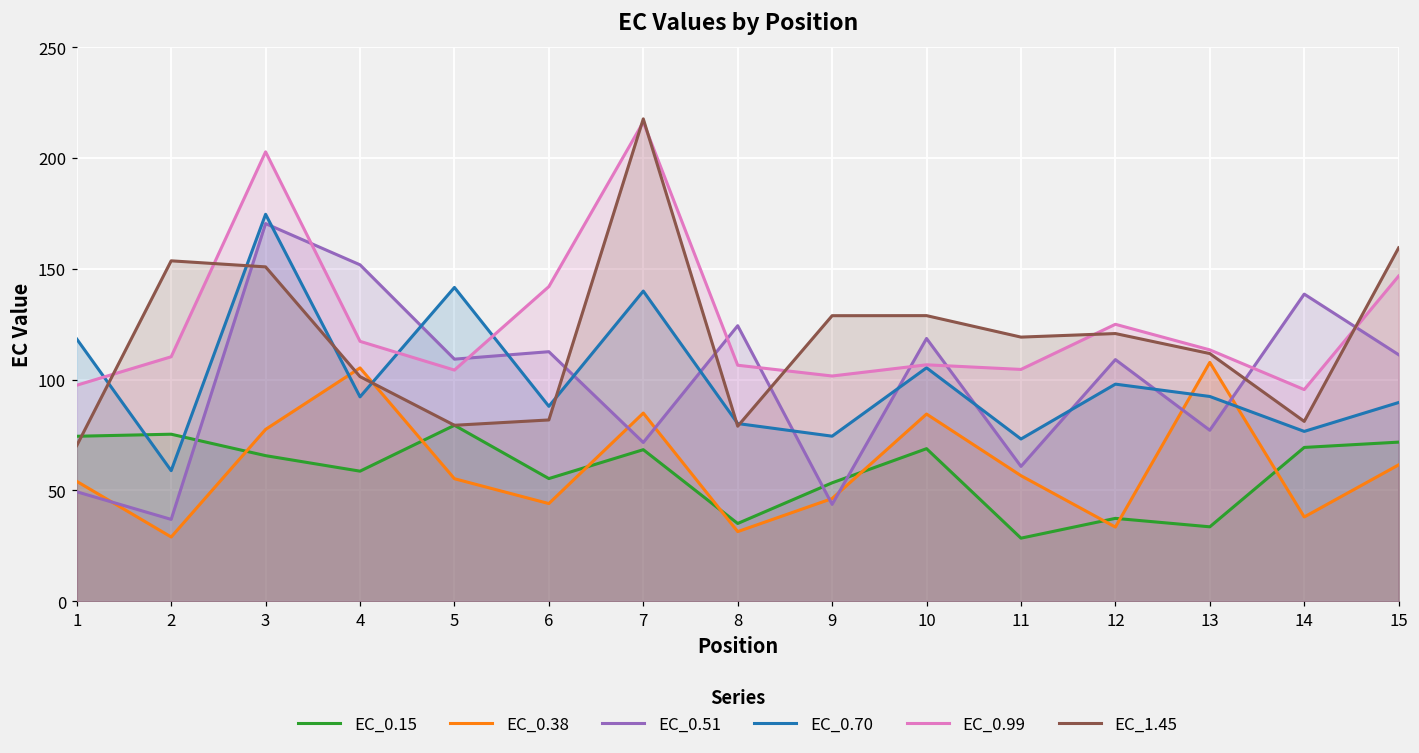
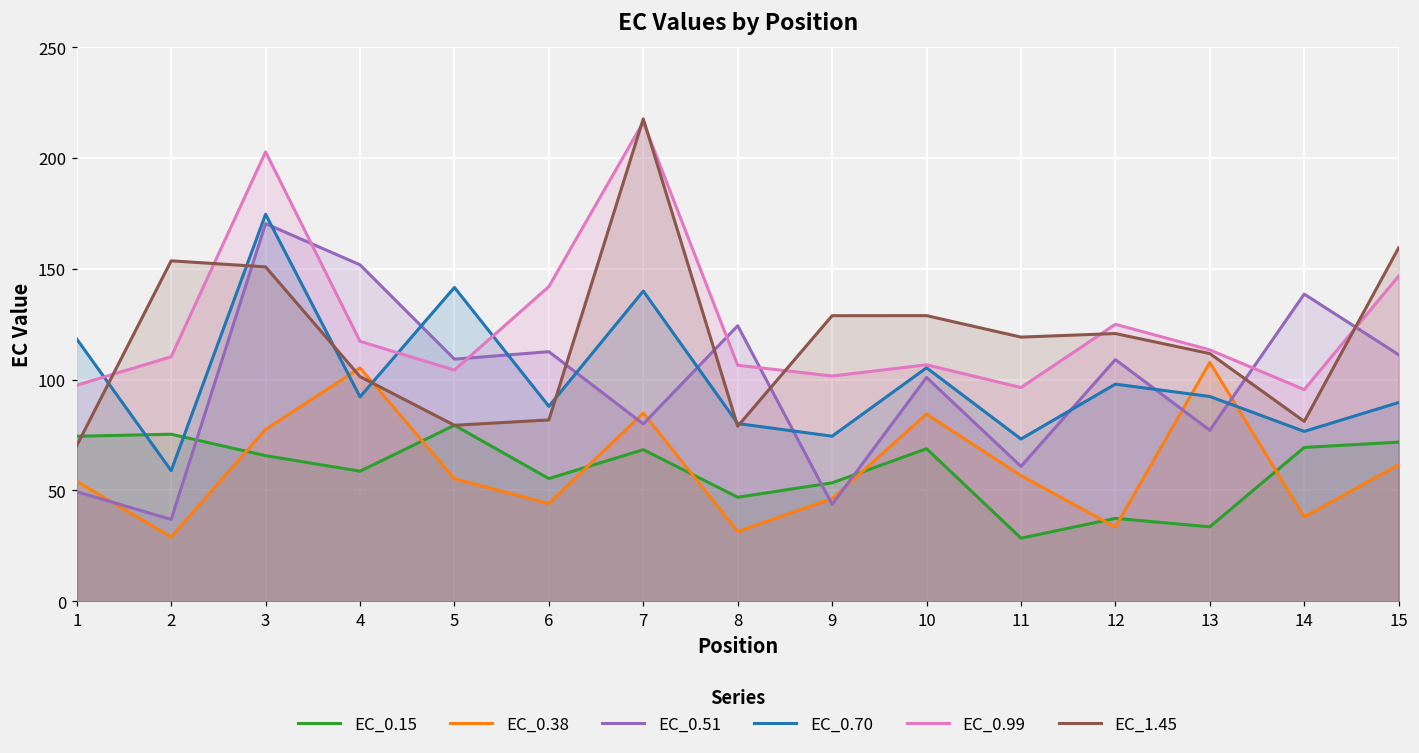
EC_0.51, 7: 72 -> 80
EC_0.15, 8: 35 -> 47
EC_0.51, 10: 119 -> 101
EC_0.99, 11: 105 -> 96
